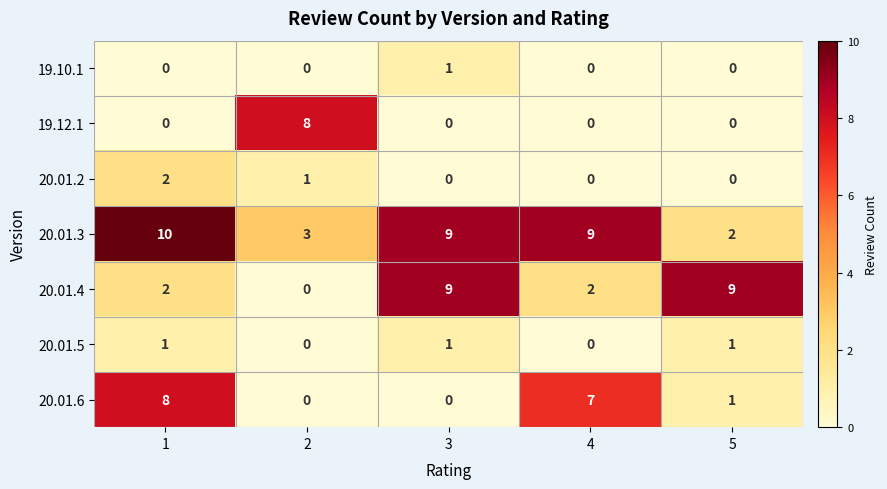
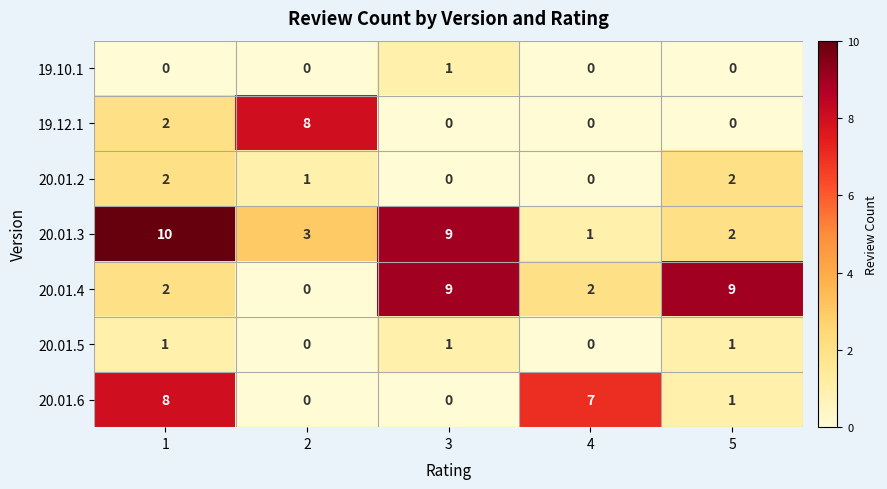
19.12.1, 1: 0 -> 2
20.01.2, 5: 0 -> 2
20.01.3, 4: 9 -> 1
